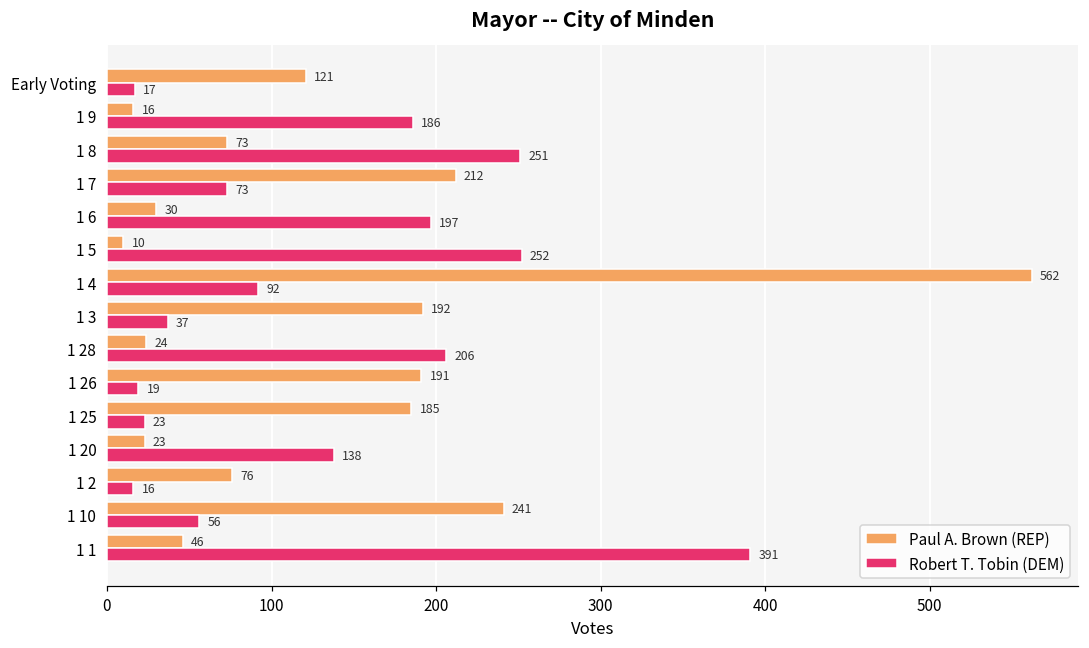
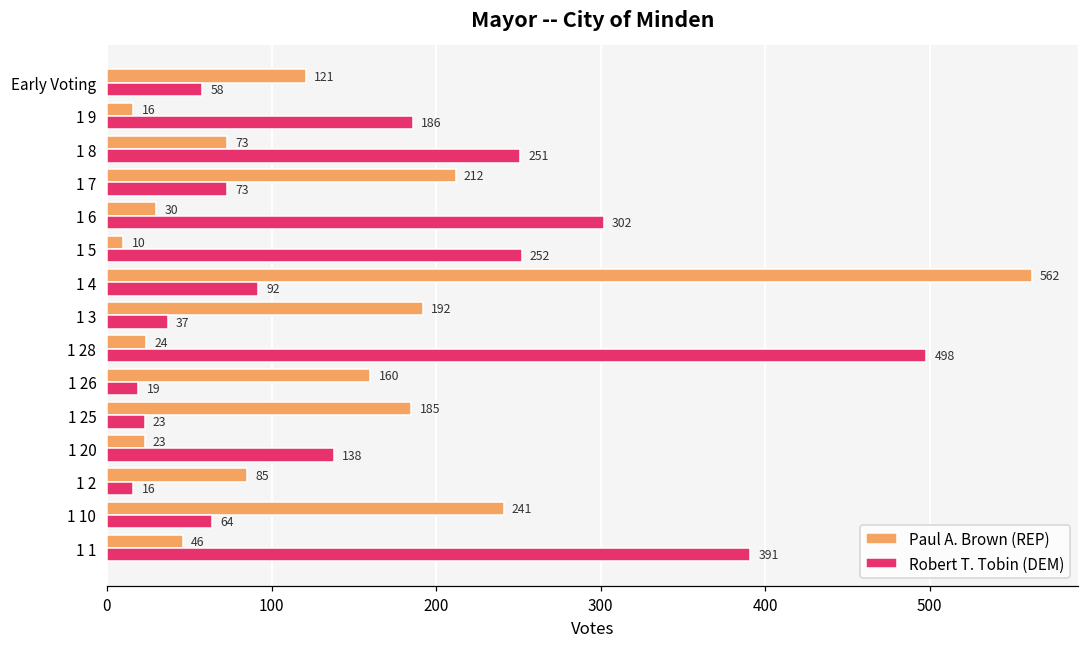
Robert T. Tobin (DEM), Early Voting: 17 -> 58
Robert T. Tobin (DEM), 1 6: 197 -> 302
Robert T. Tobin (DEM), 1 28: 206 -> 498
Paul A. Brown (REP), 1 26: 191 -> 160
Paul A. Brown (REP), 1 2: 76 -> 85
Robert T. Tobin (DEM), 1 10: 56 -> 64
